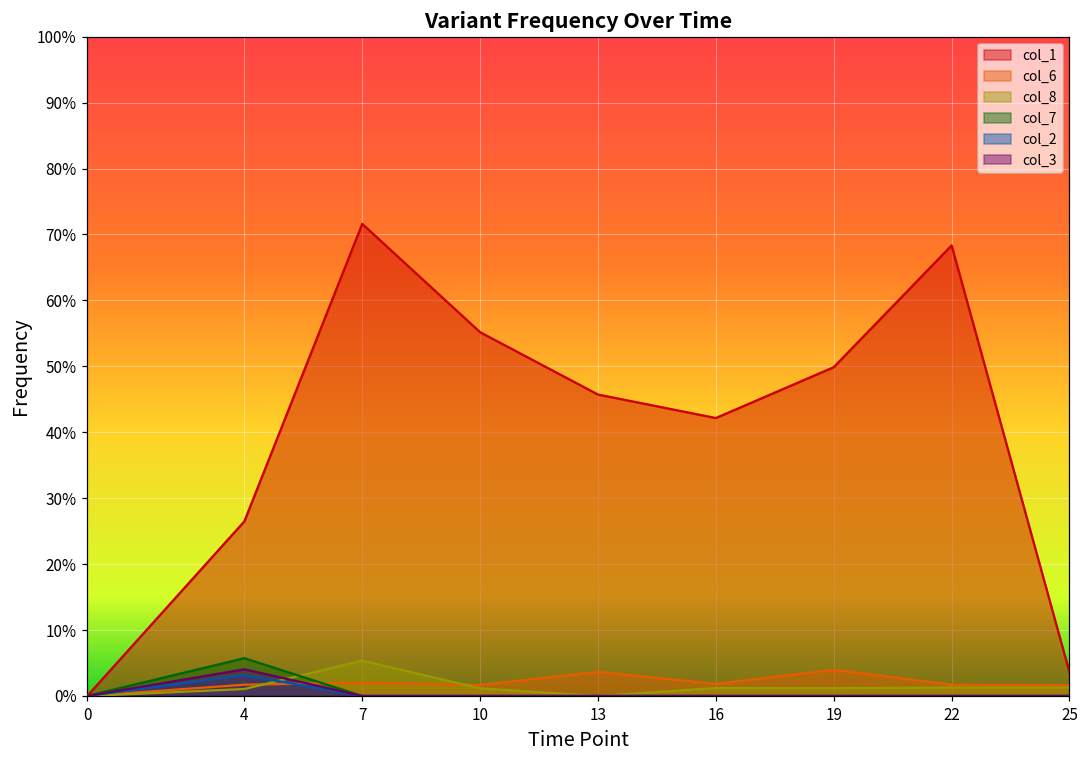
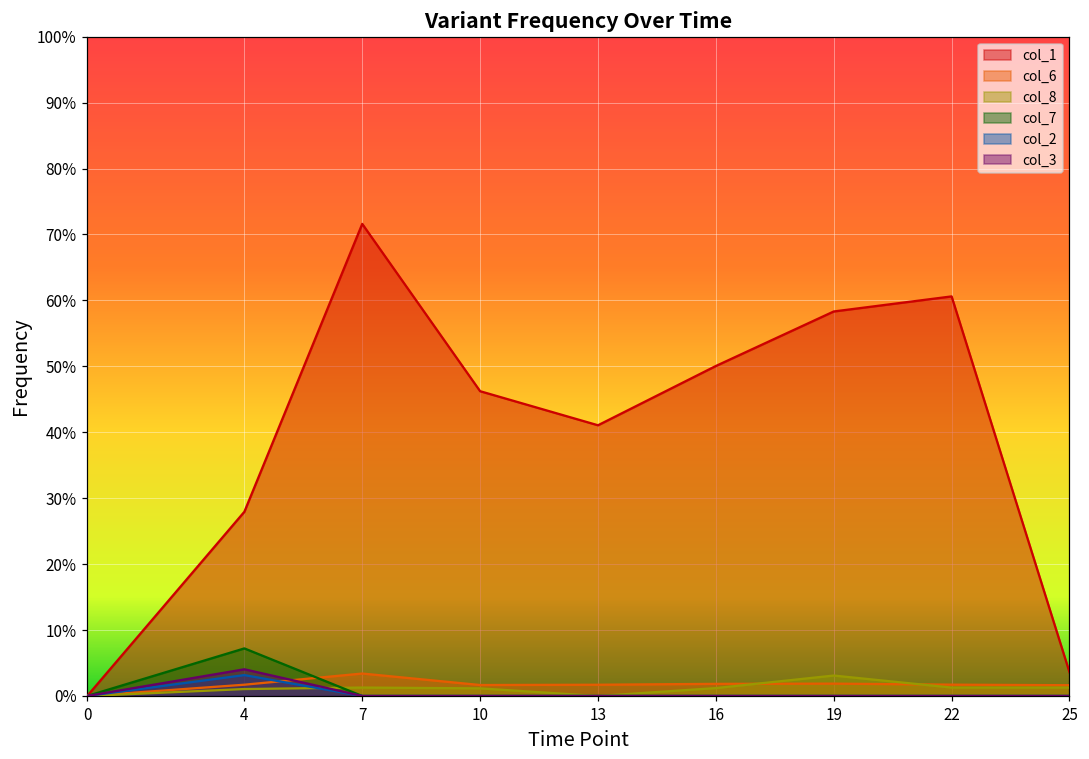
col_1, 4: 26% -> 28%
col_7, 4: 6% -> 7%
col_6, 7: 2% -> 3%
col_8, 7: 5% -> 1%
col_1, 10: 55% -> 46%
col_1, 13: 46% -> 41%
col_6, 13: 4% -> 2%
col_1, 16: 42% -> 50%
col_1, 19: 50% -> 58%
col_6, 19: 4% -> 2%
col_8, 19: 1% -> 3%
col_1, 22: 68% -> 61%
